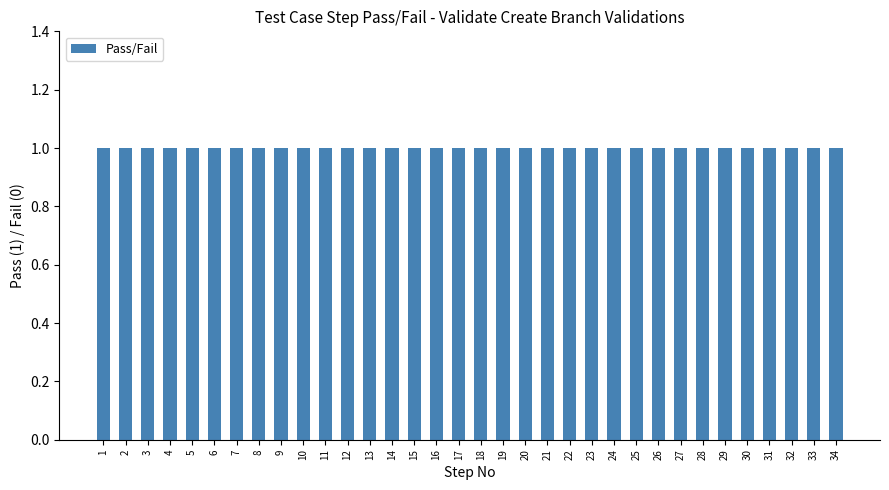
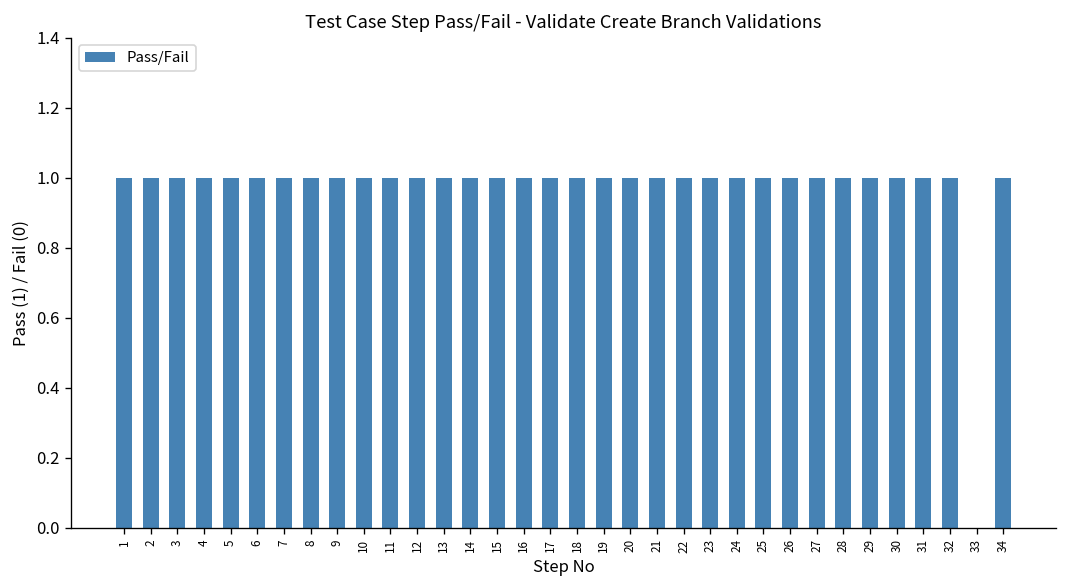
33: 1 -> 0
